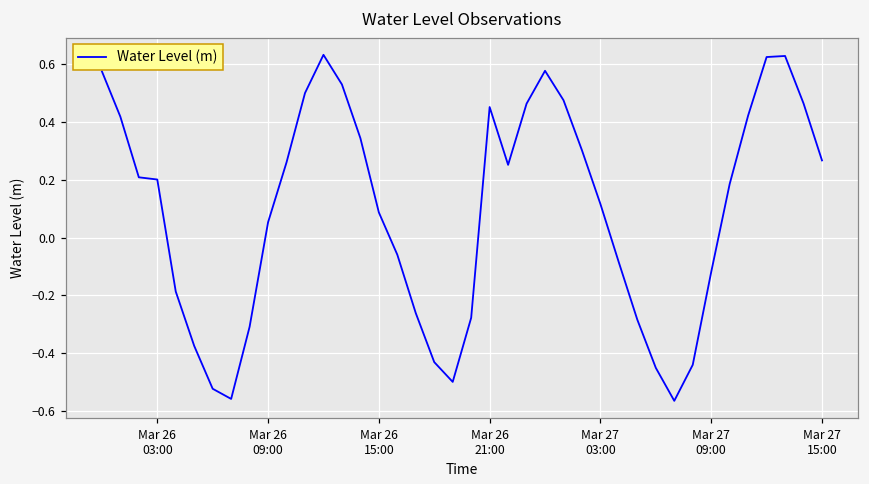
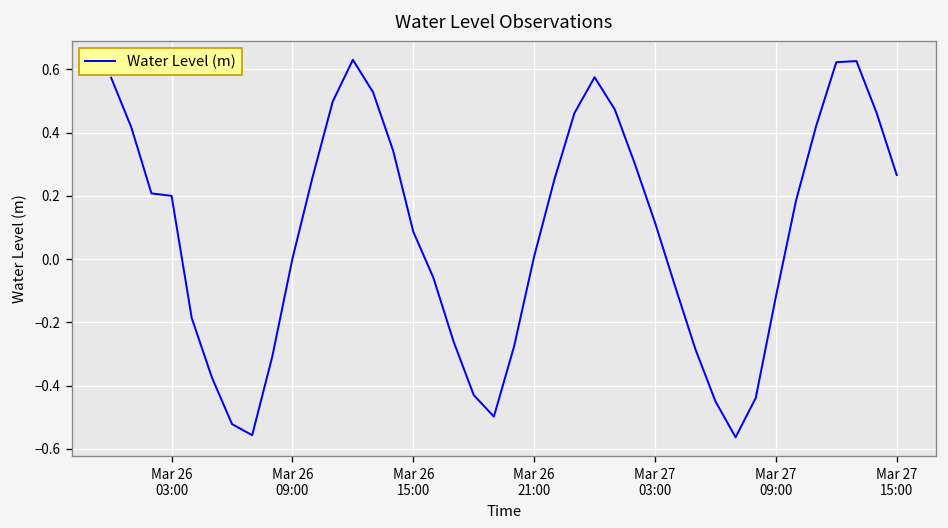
Mar 26 09:00: 0.05 -> 0.00
Mar 26 21:00: 0.45 -> 0.01
